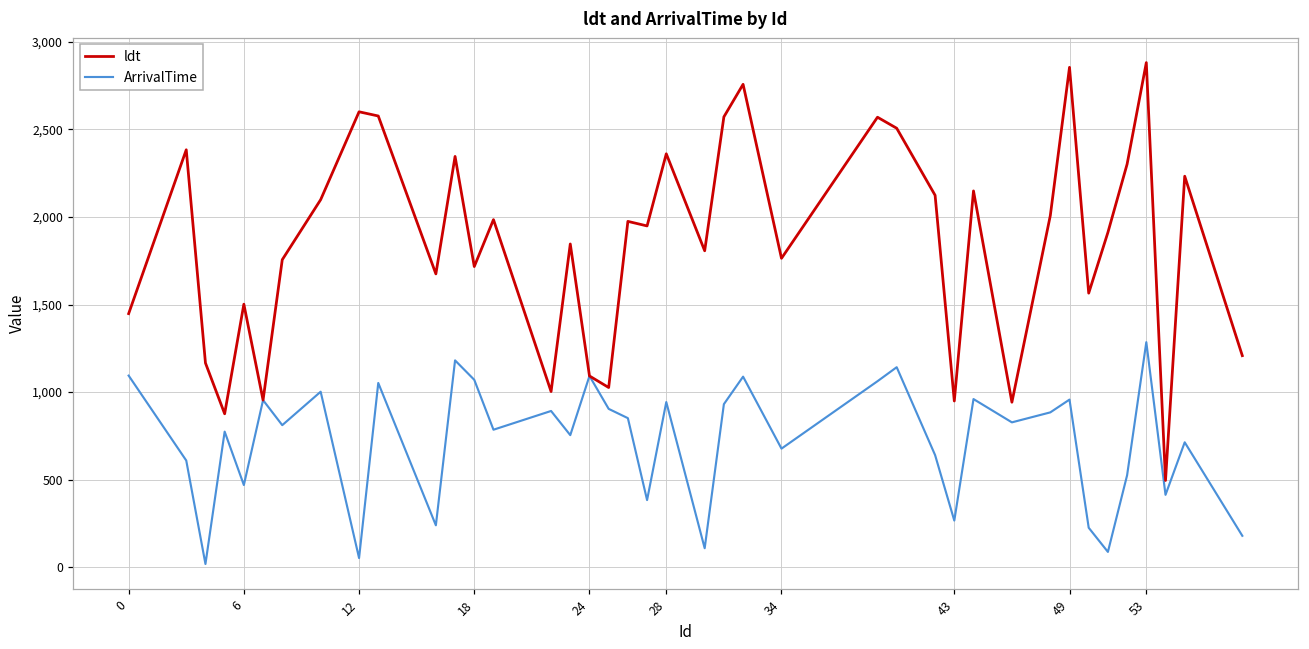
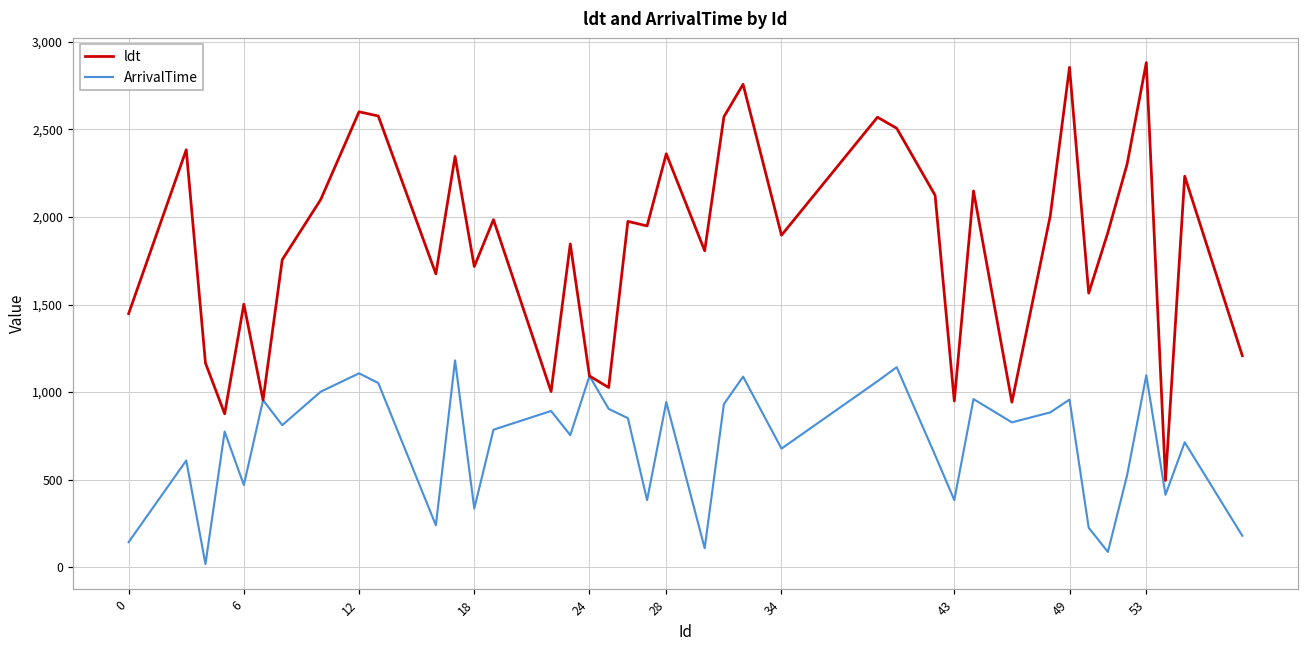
ArrivalTime, 0: 1,090 -> 140
ArrivalTime, 12: 50 -> 1,110
ArrivalTime, 18: 1,070 -> 340
ldt, 34: 1,760 -> 1,900
ArrivalTime, 43: 270 -> 380
ArrivalTime, 53: 1,290 -> 1,100
